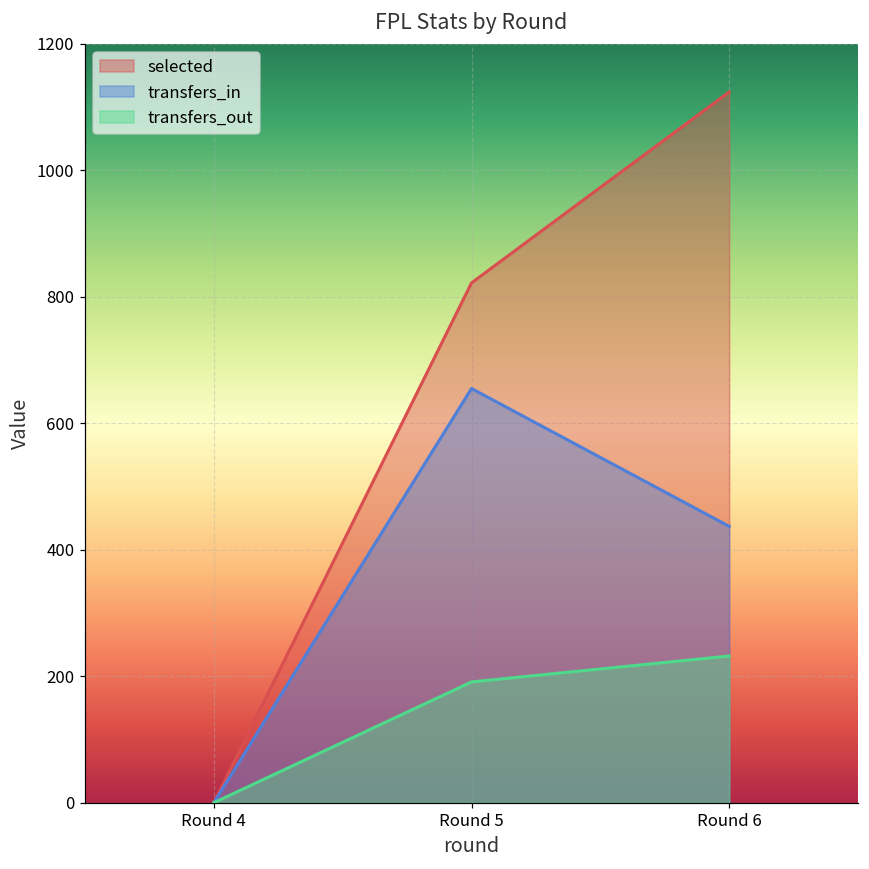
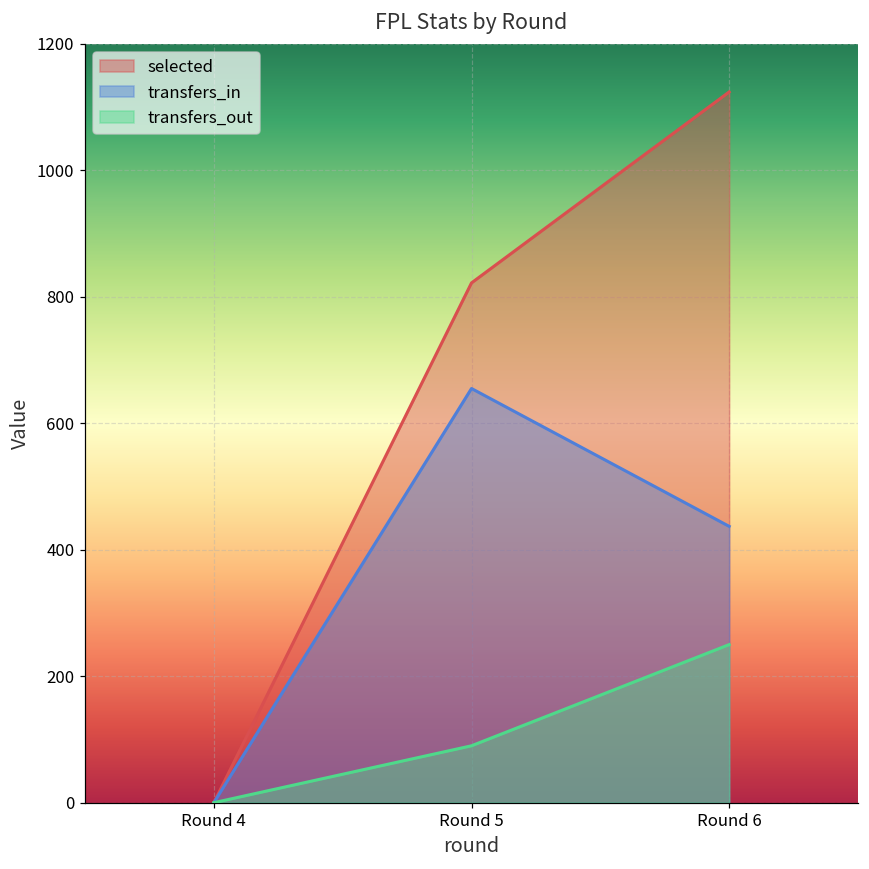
transfers_out, Round 5: 190 -> 90
transfers_out, Round 6: 230 -> 250
